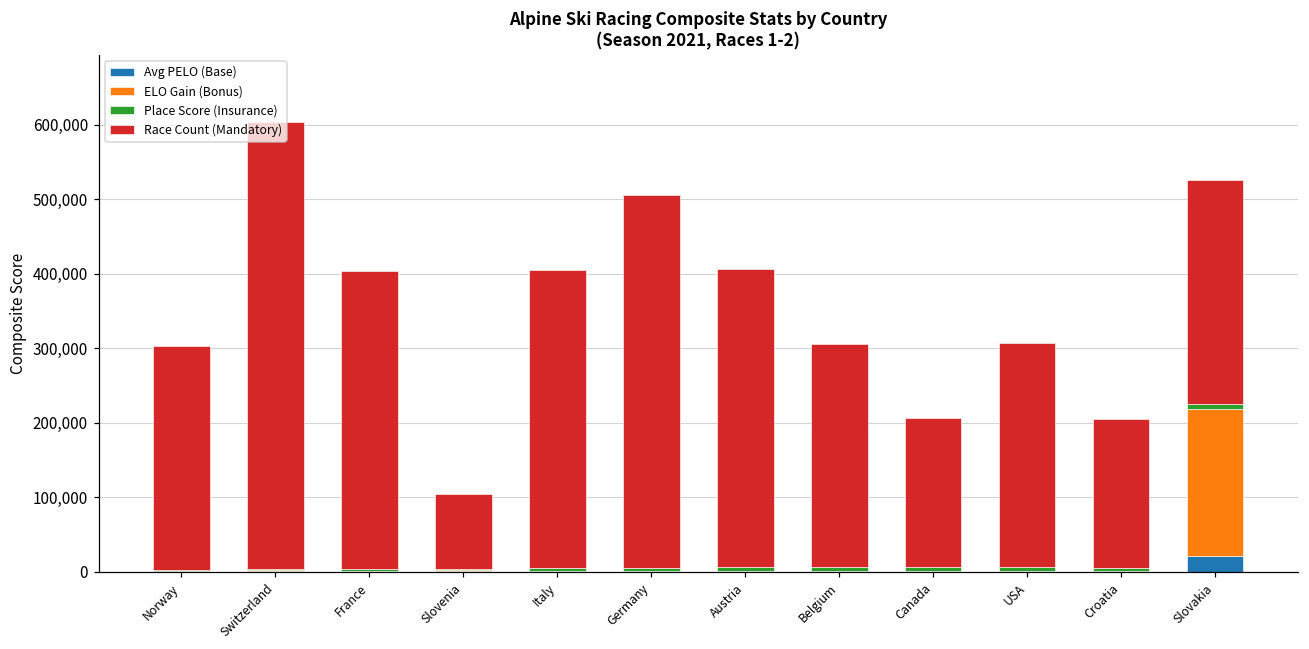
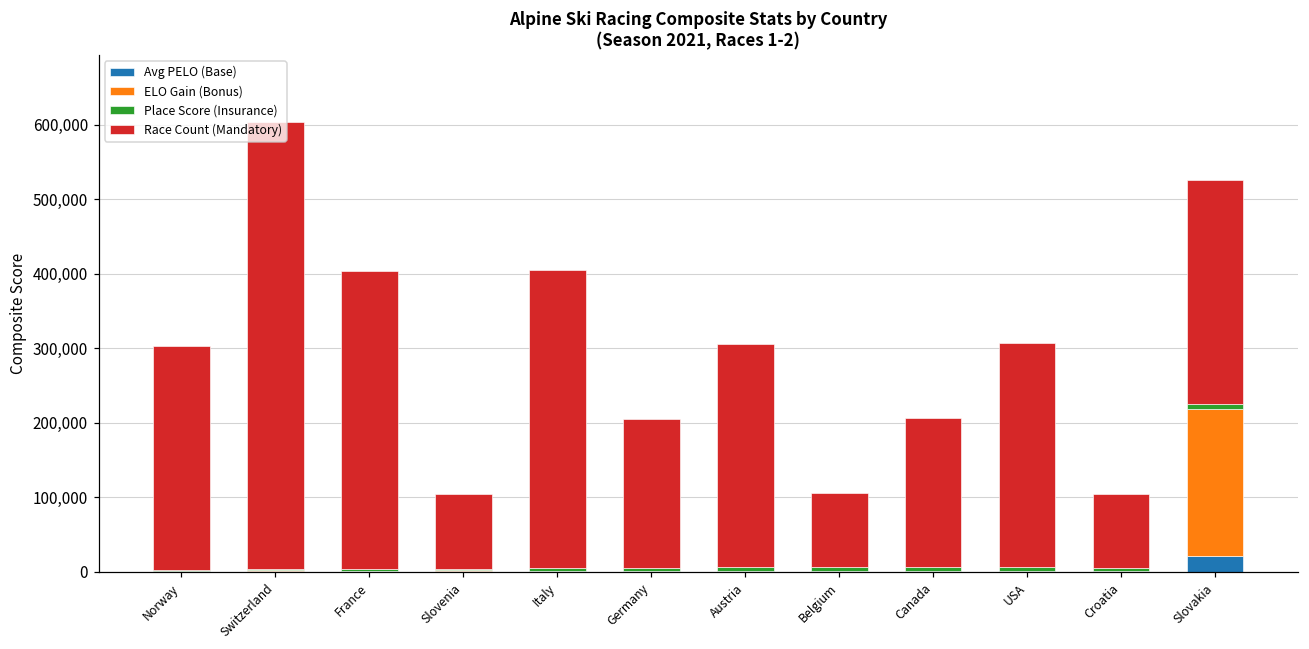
Race Count (Mandatory), Germany: 500,000 -> 200,000
Race Count (Mandatory), Austria: 400,000 -> 300,000
Race Count (Mandatory), Belgium: 300,000 -> 100,000
Race Count (Mandatory), Croatia: 200,000 -> 100,000
